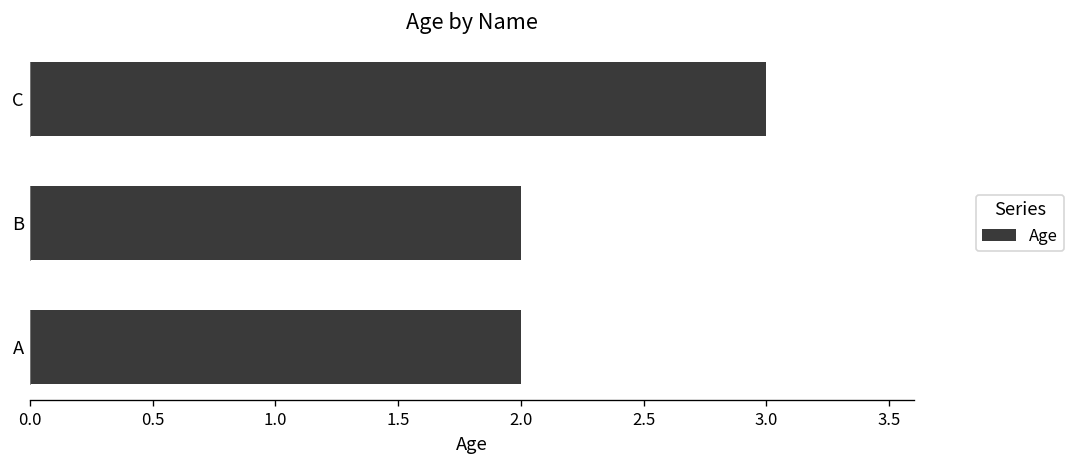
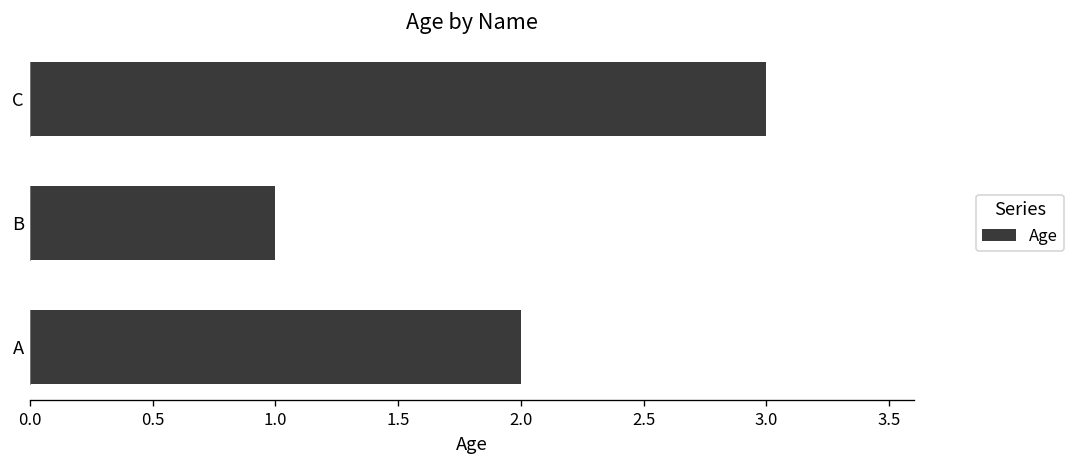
Age, B: 2 -> 1
